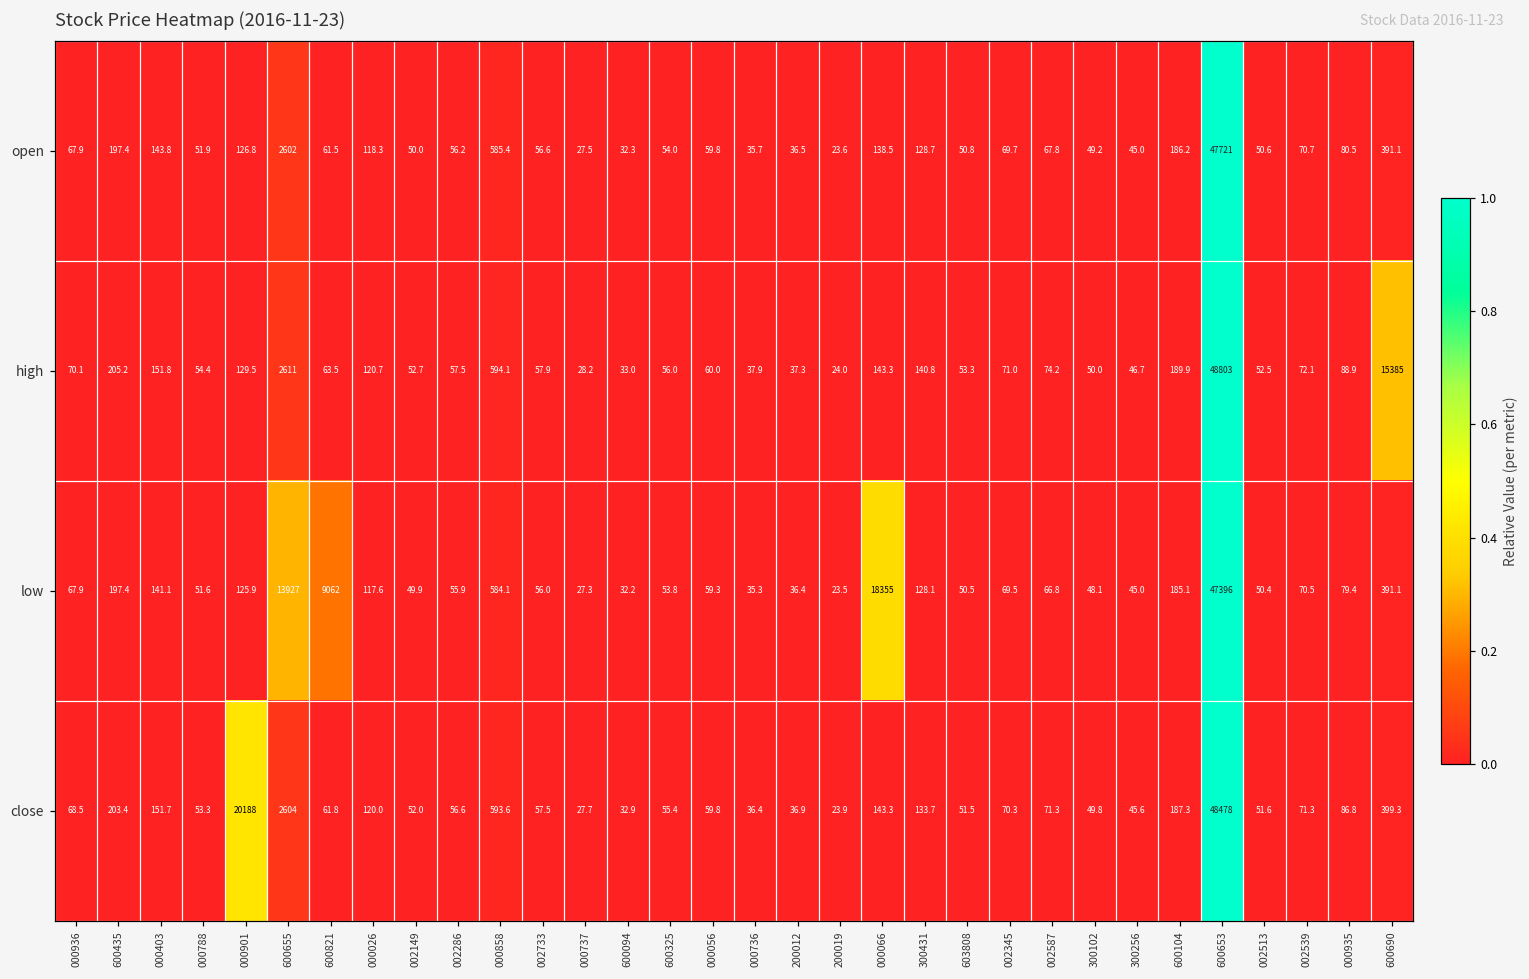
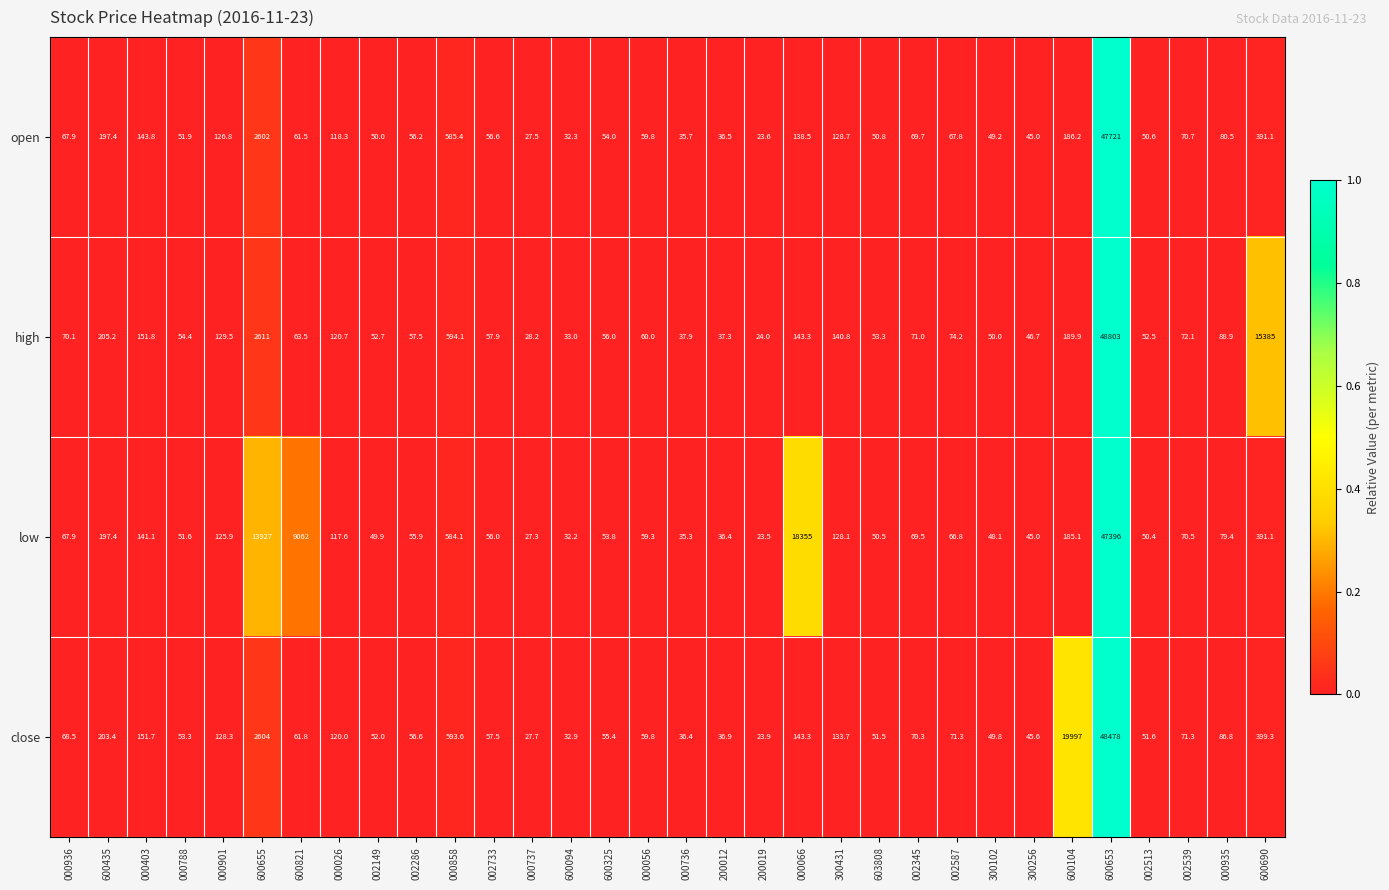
close, 000901: 20188 -> 128.3
close, 600104: 187.3 -> 19997
